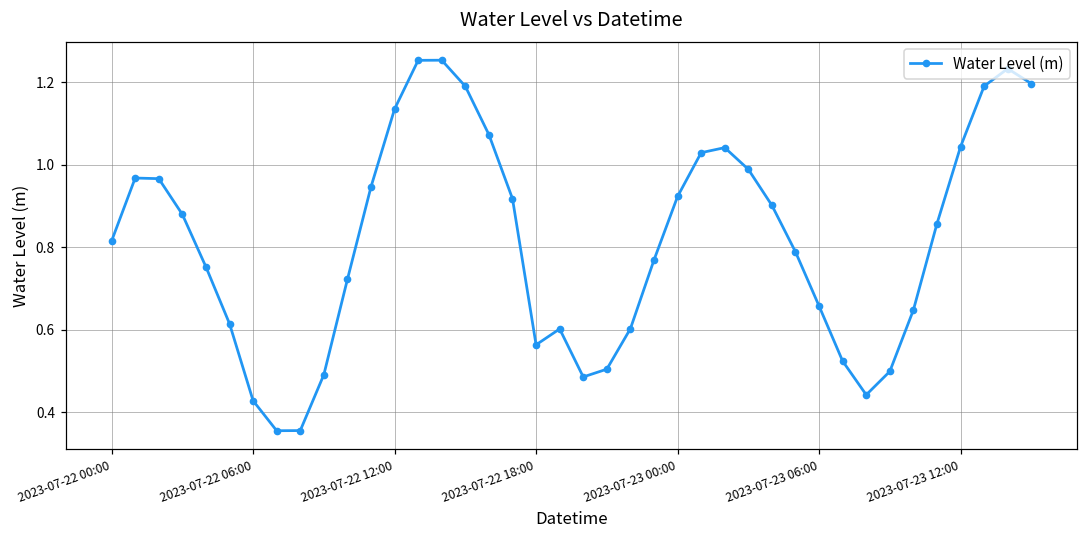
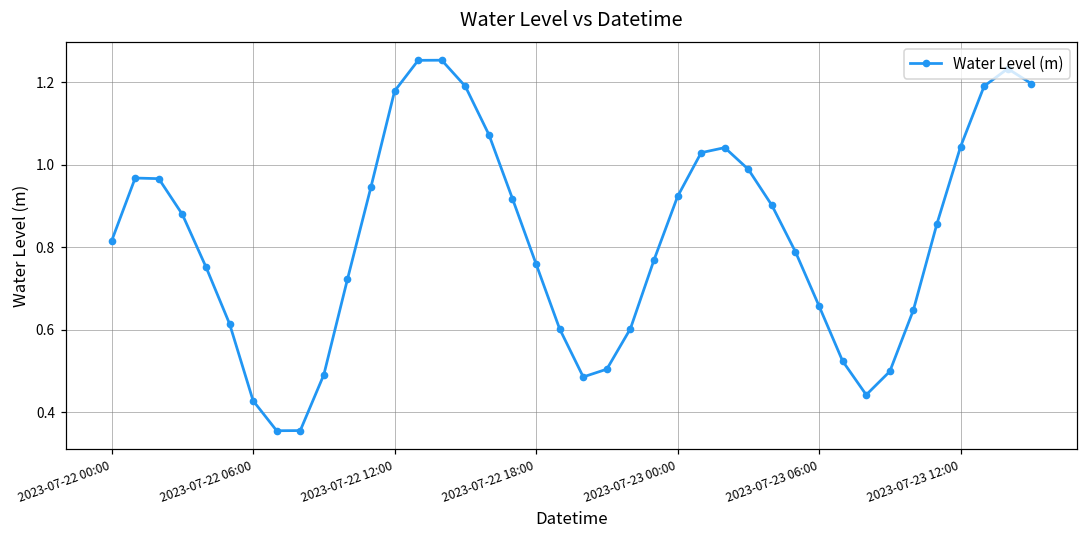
2023-07-22 12:00: 1.13 -> 1.18
2023-07-22 18:00: 0.56 -> 0.76
